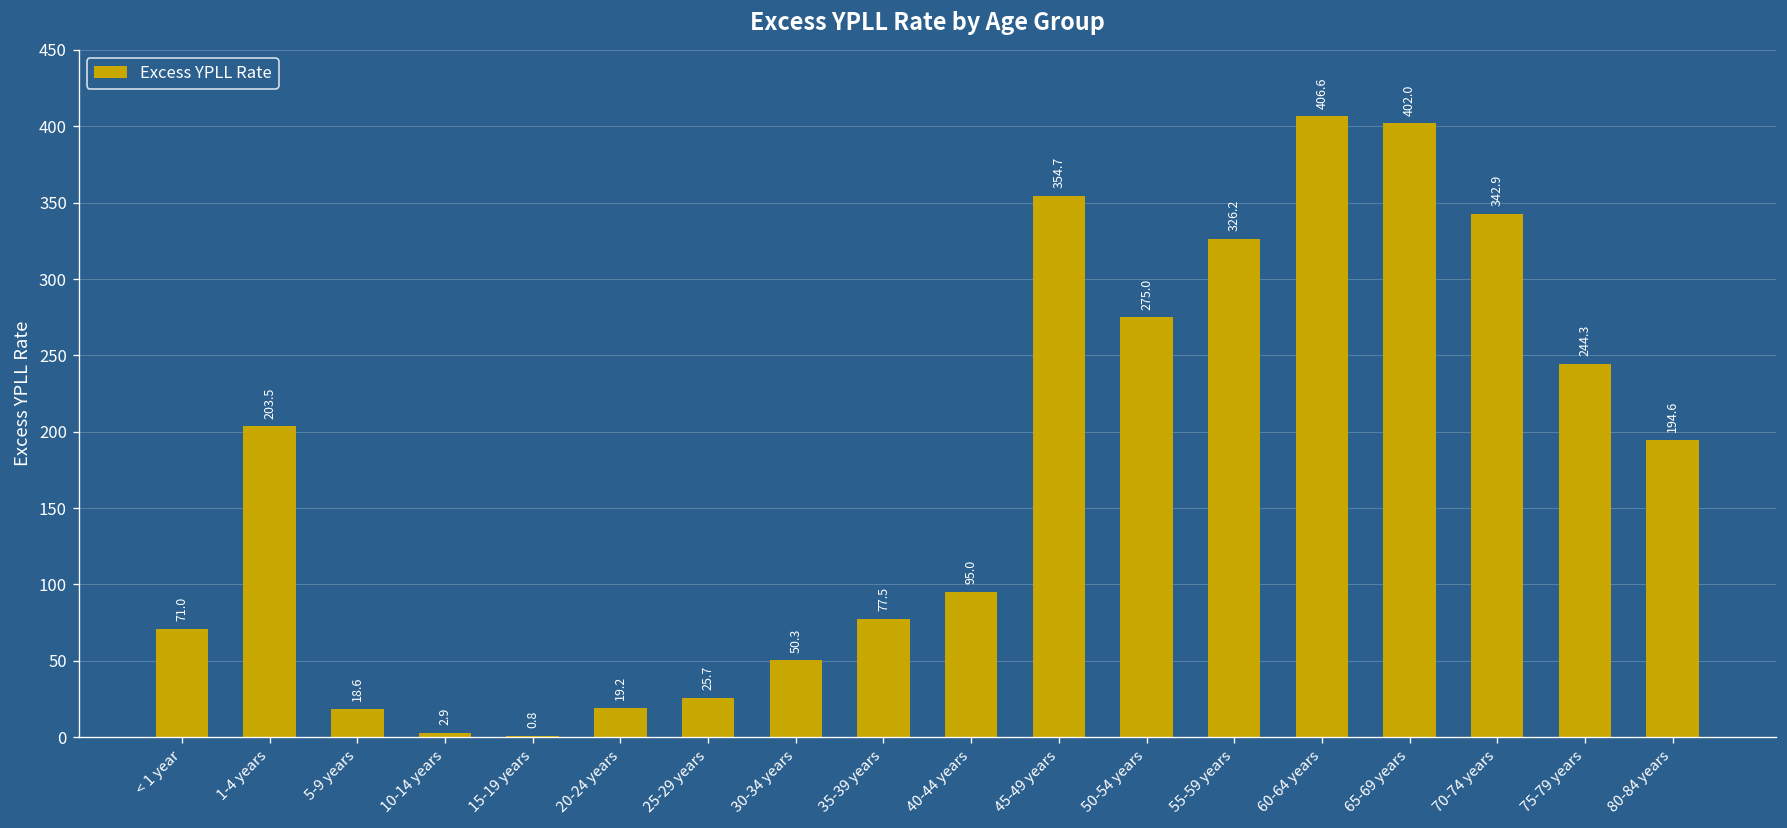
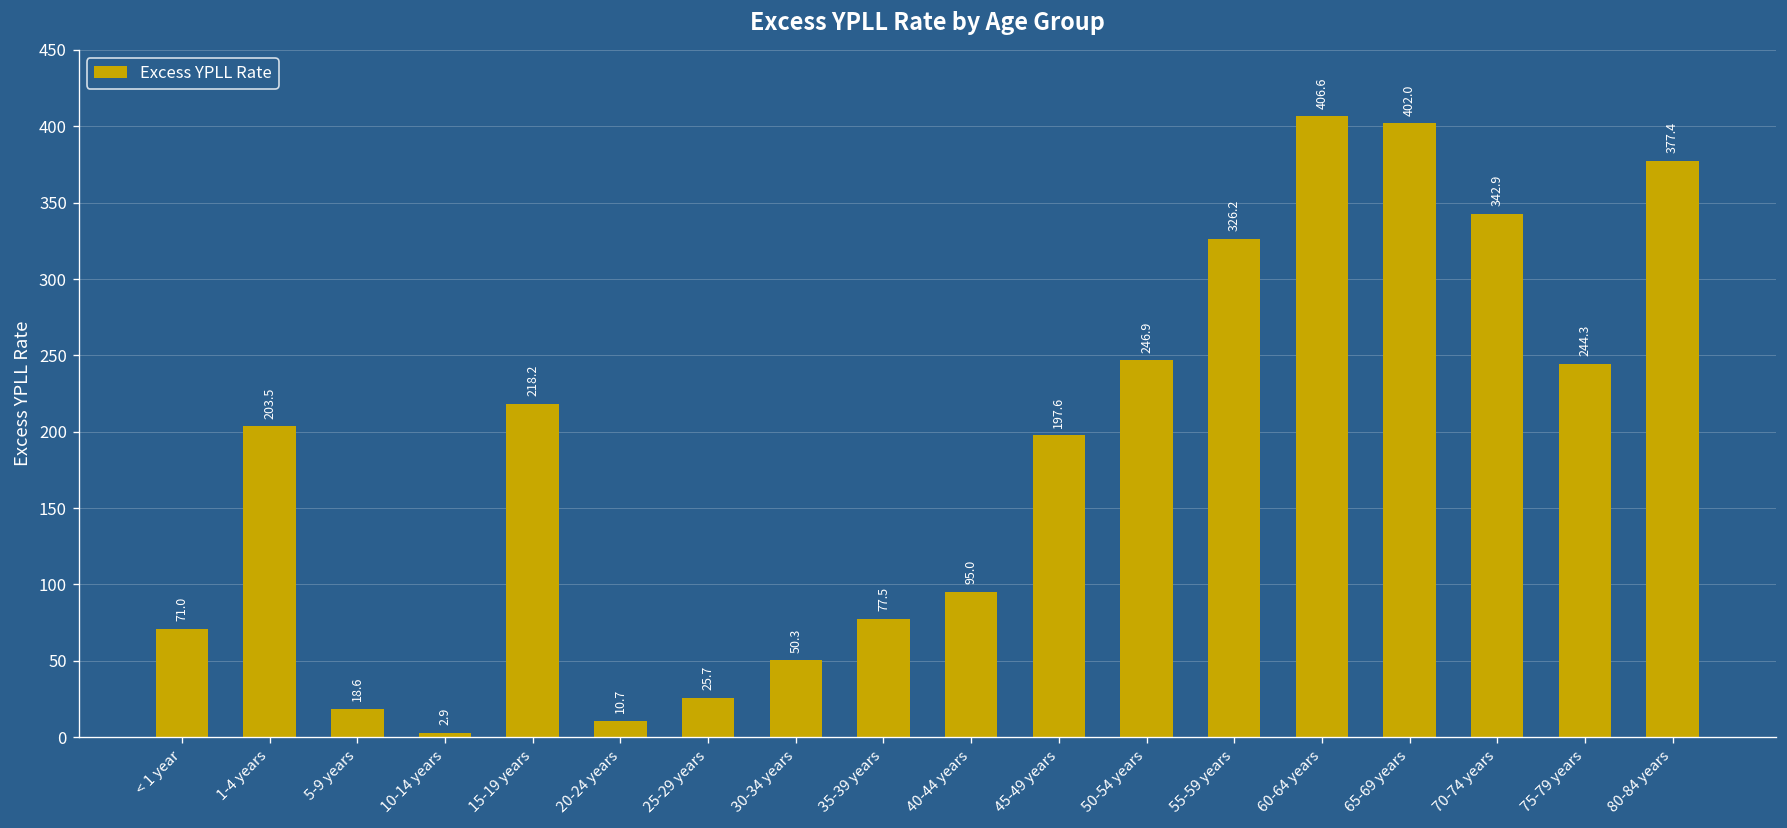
15-19 years: 0.8 -> 218.2
20-24 years: 19.2 -> 10.7
45-49 years: 354.7 -> 197.6
50-54 years: 275.0 -> 246.9
80-84 years: 194.6 -> 377.4
